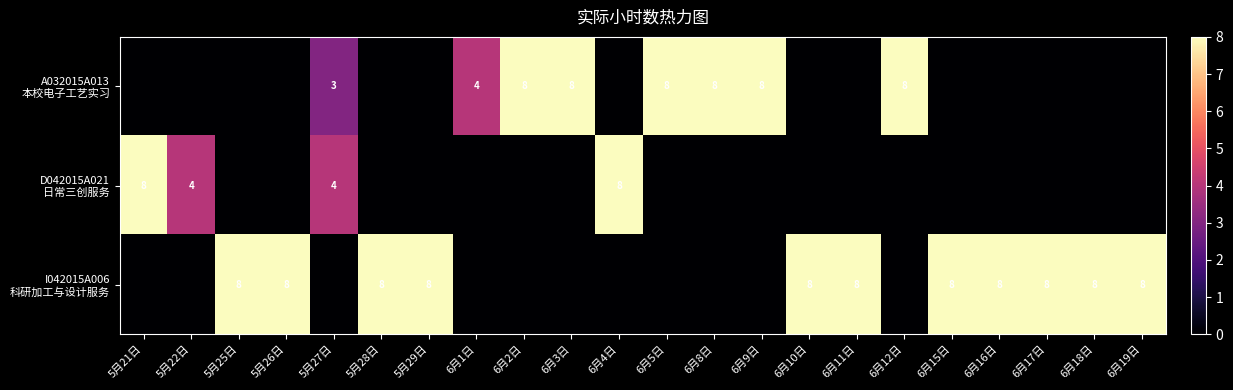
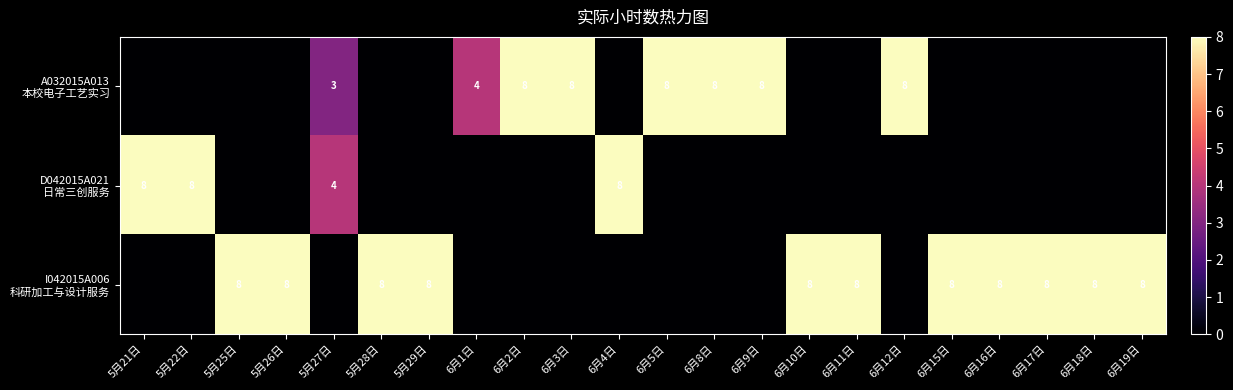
D042015A021 日常三创服务, 5月22日: 4 -> 8
